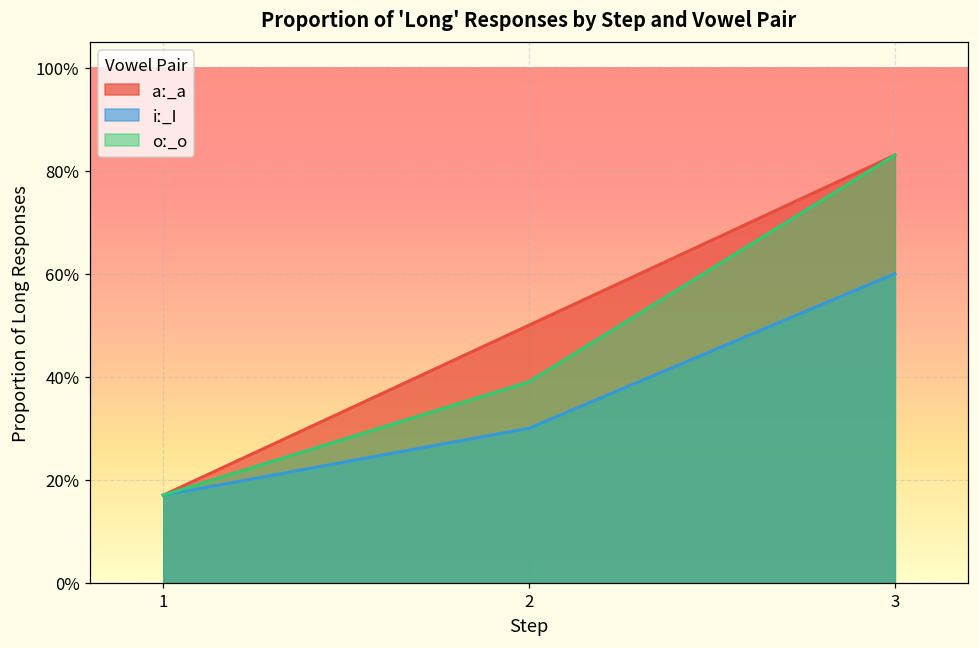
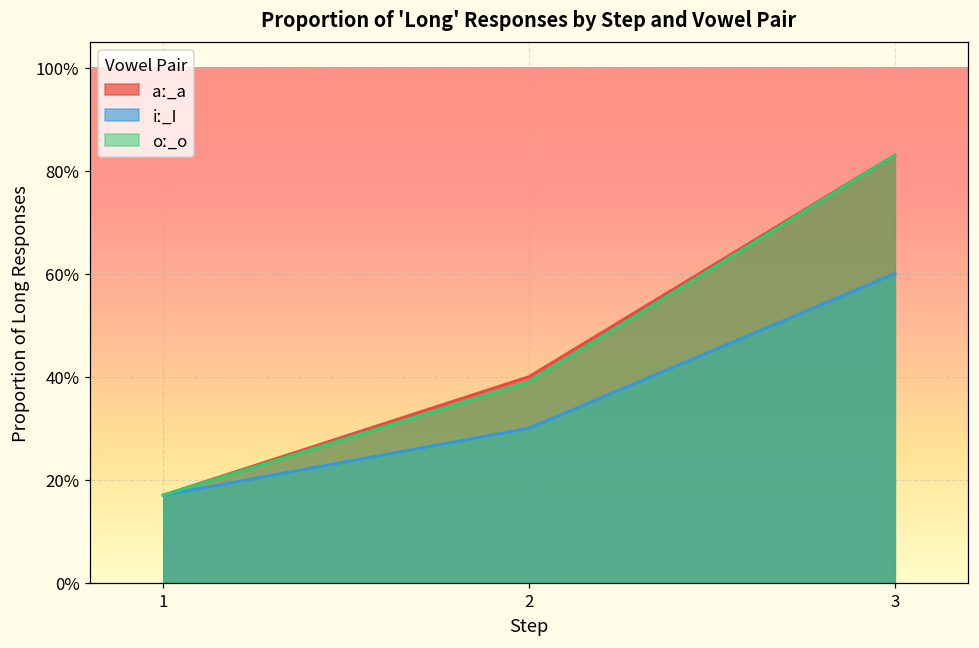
aː_a, 2: 50% -> 40%
